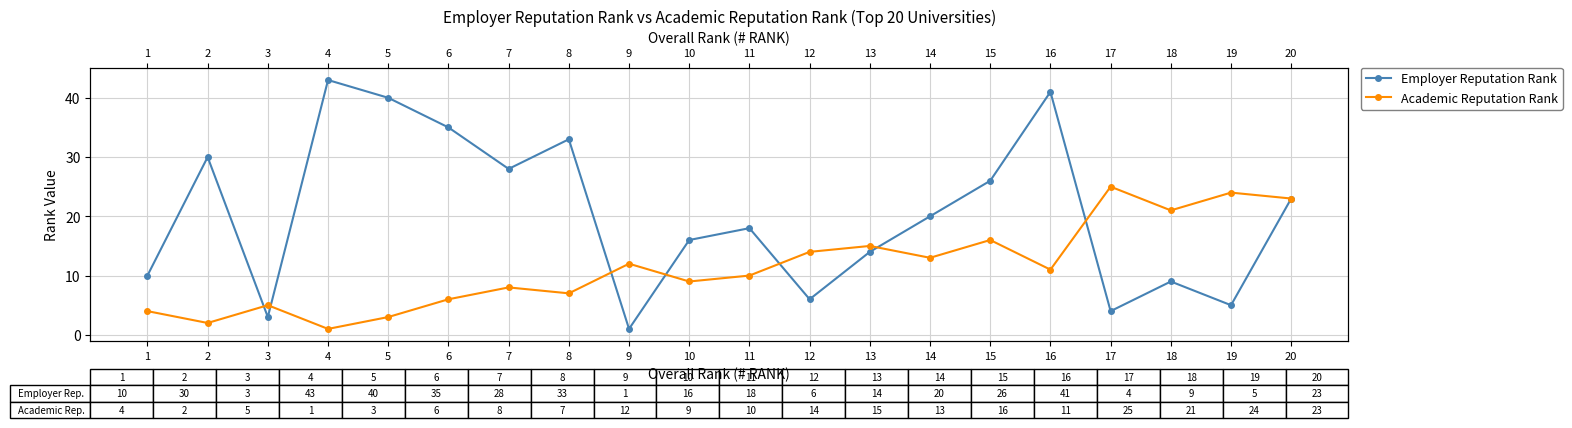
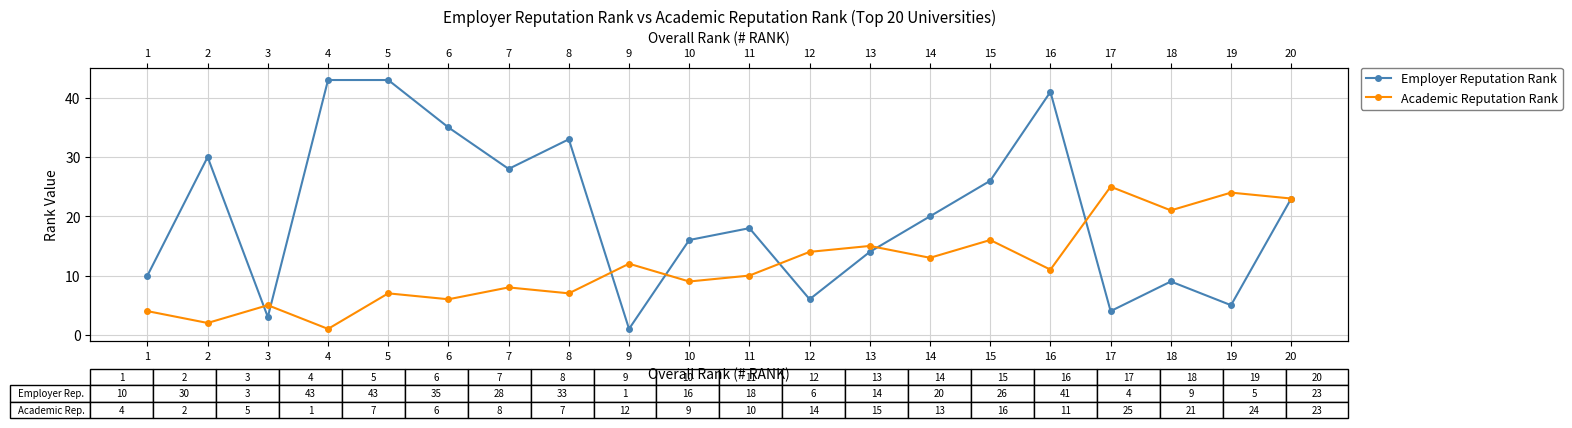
Employer Reputation Rank, 5: 40 -> 43
Academic Reputation Rank, 5: 3 -> 7
